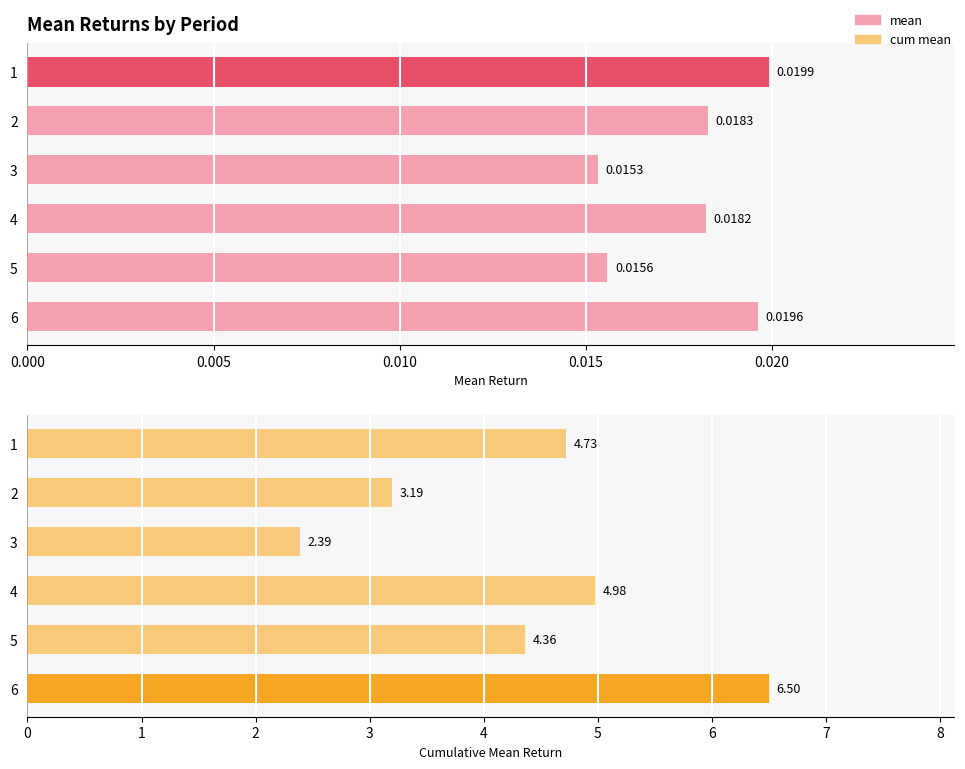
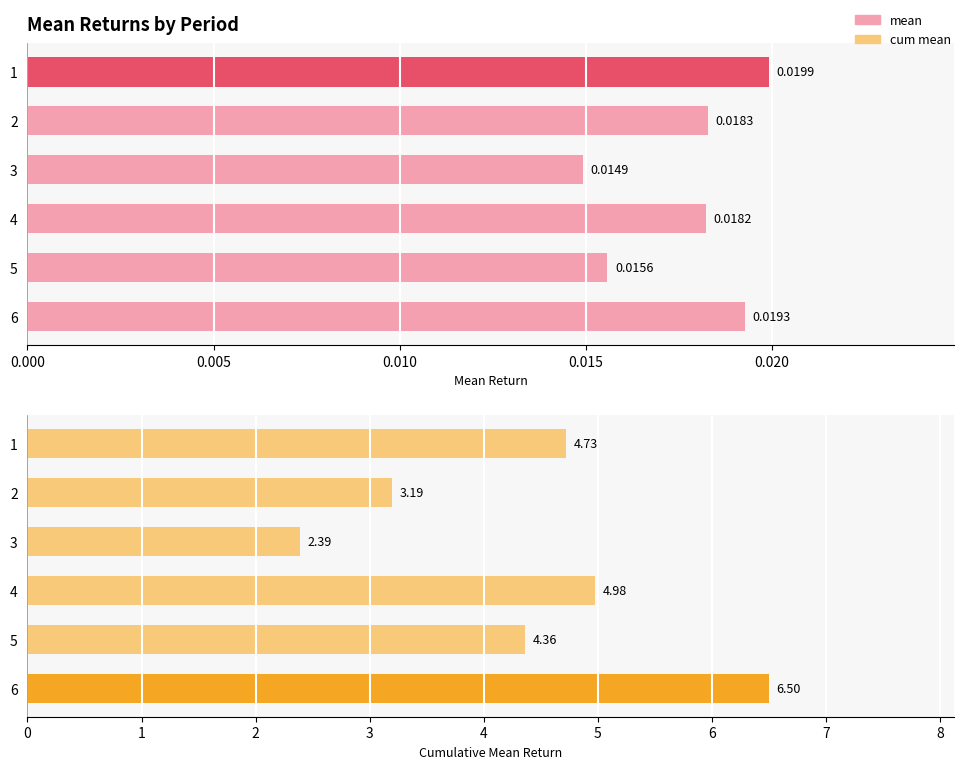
Mean Returns by Period, 3: 0.0153 -> 0.0149
Mean Returns by Period, 6: 0.0196 -> 0.0193
